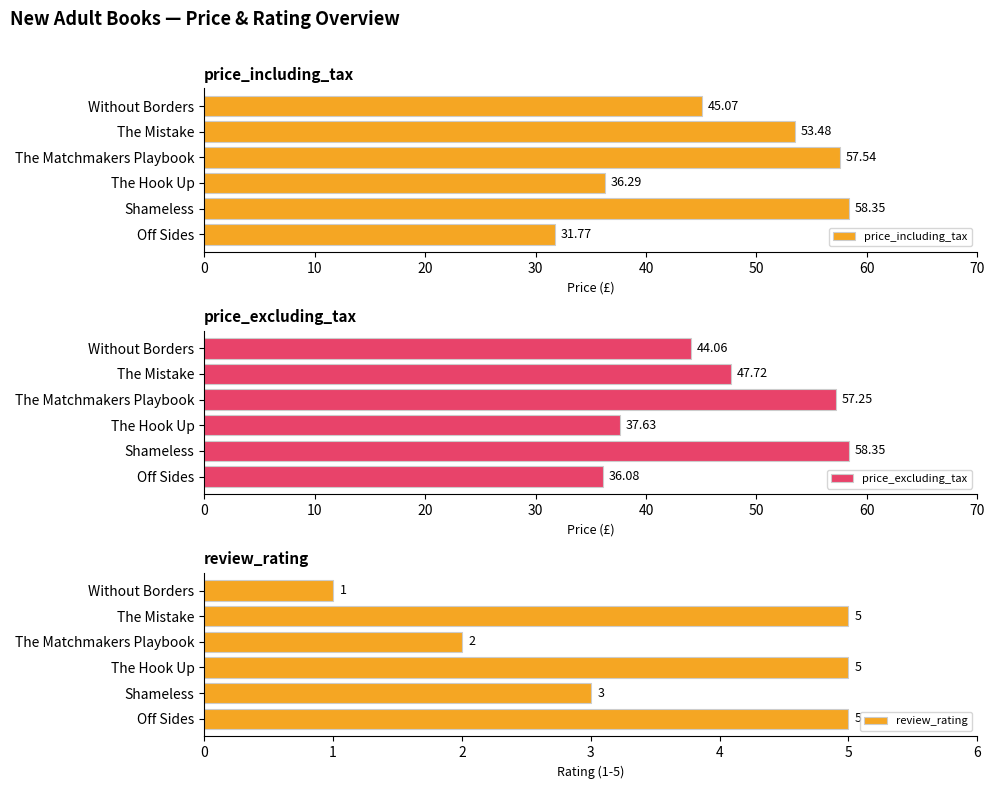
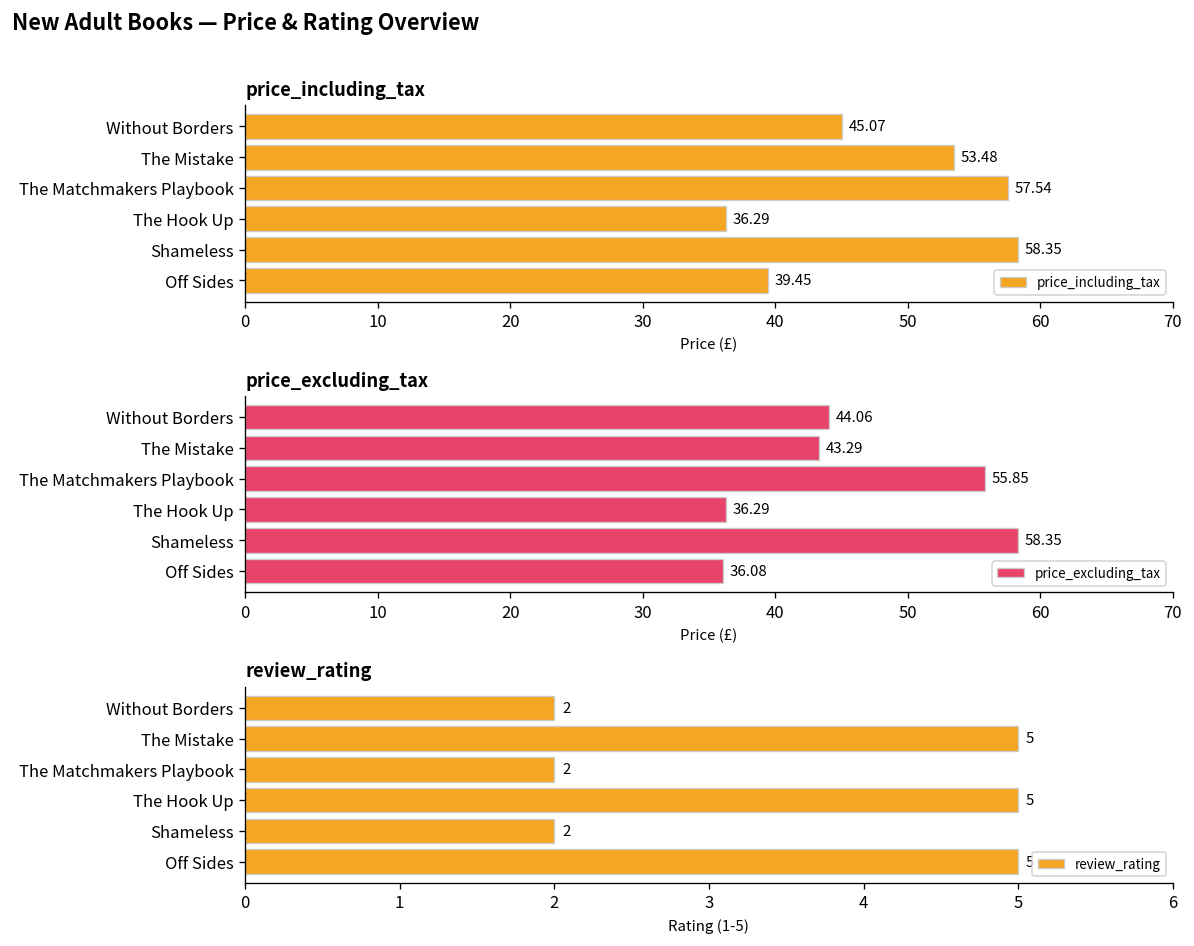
price_including_tax, Off Sides: 31.77 -> 39.45
price_excluding_tax, The Mistake: 47.72 -> 43.29
price_excluding_tax, The Matchmakers Playbook: 57.25 -> 55.85
price_excluding_tax, The Hook Up: 37.63 -> 36.29
review_rating, Without Borders: 1 -> 2
review_rating, Shameless: 3 -> 2
